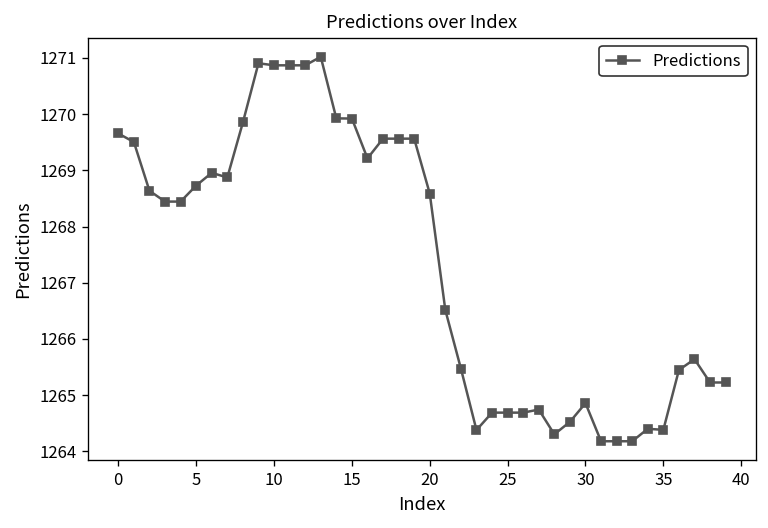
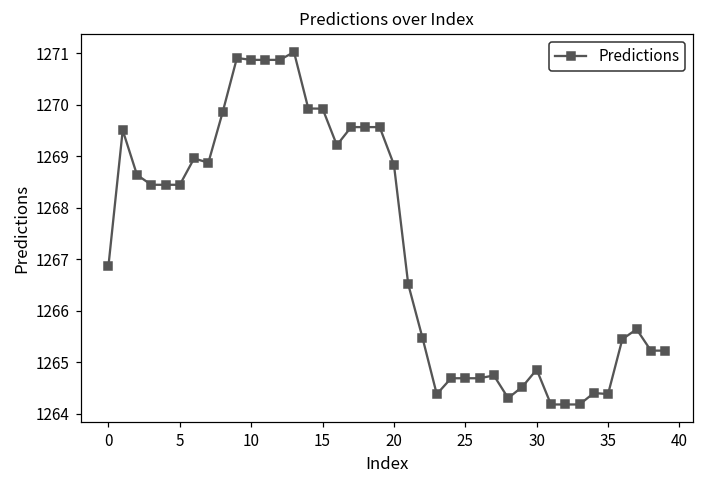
0: 1269.7 -> 1266.9
5: 1268.7 -> 1268.4
20: 1268.6 -> 1268.8
